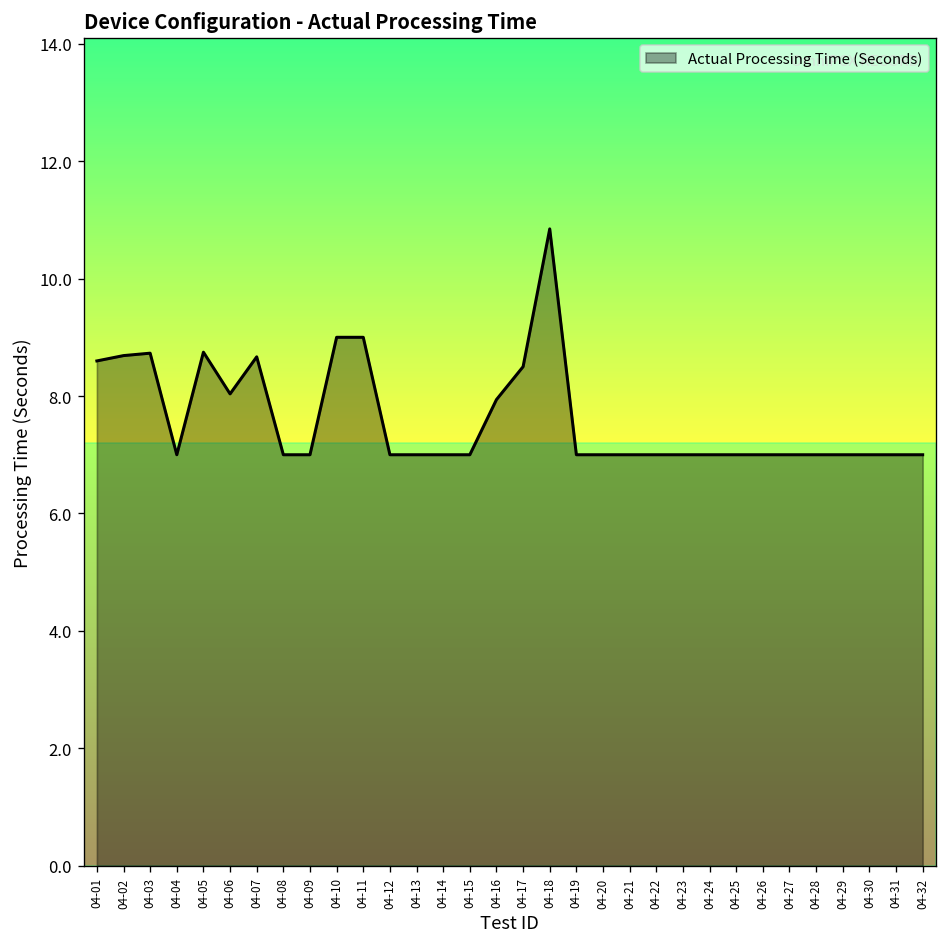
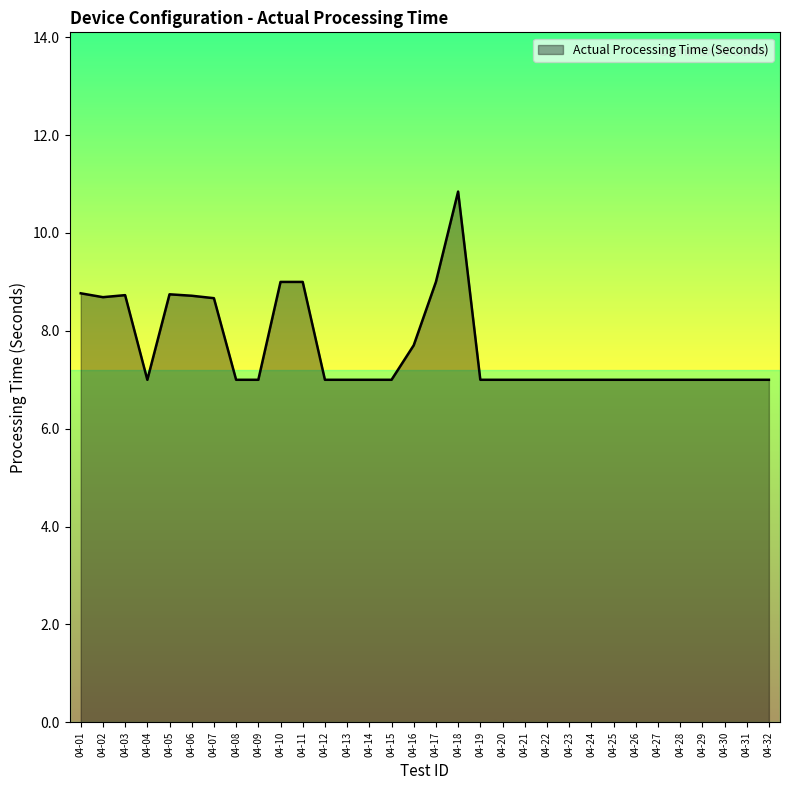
04-01: 8.6 -> 8.8
04-06: 8.0 -> 8.7
04-16: 7.9 -> 7.7
04-17: 8.5 -> 9.0
